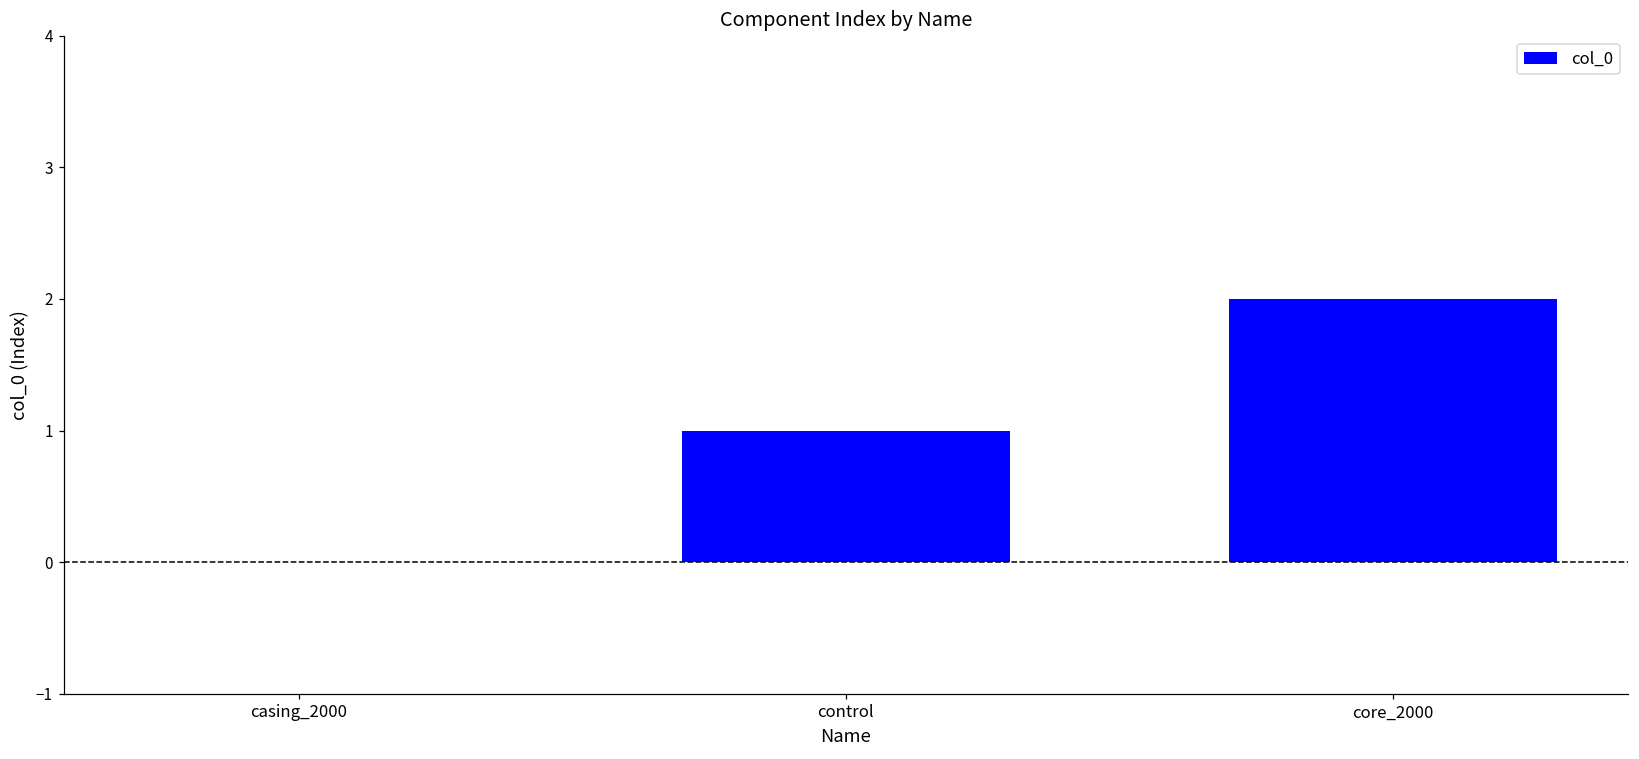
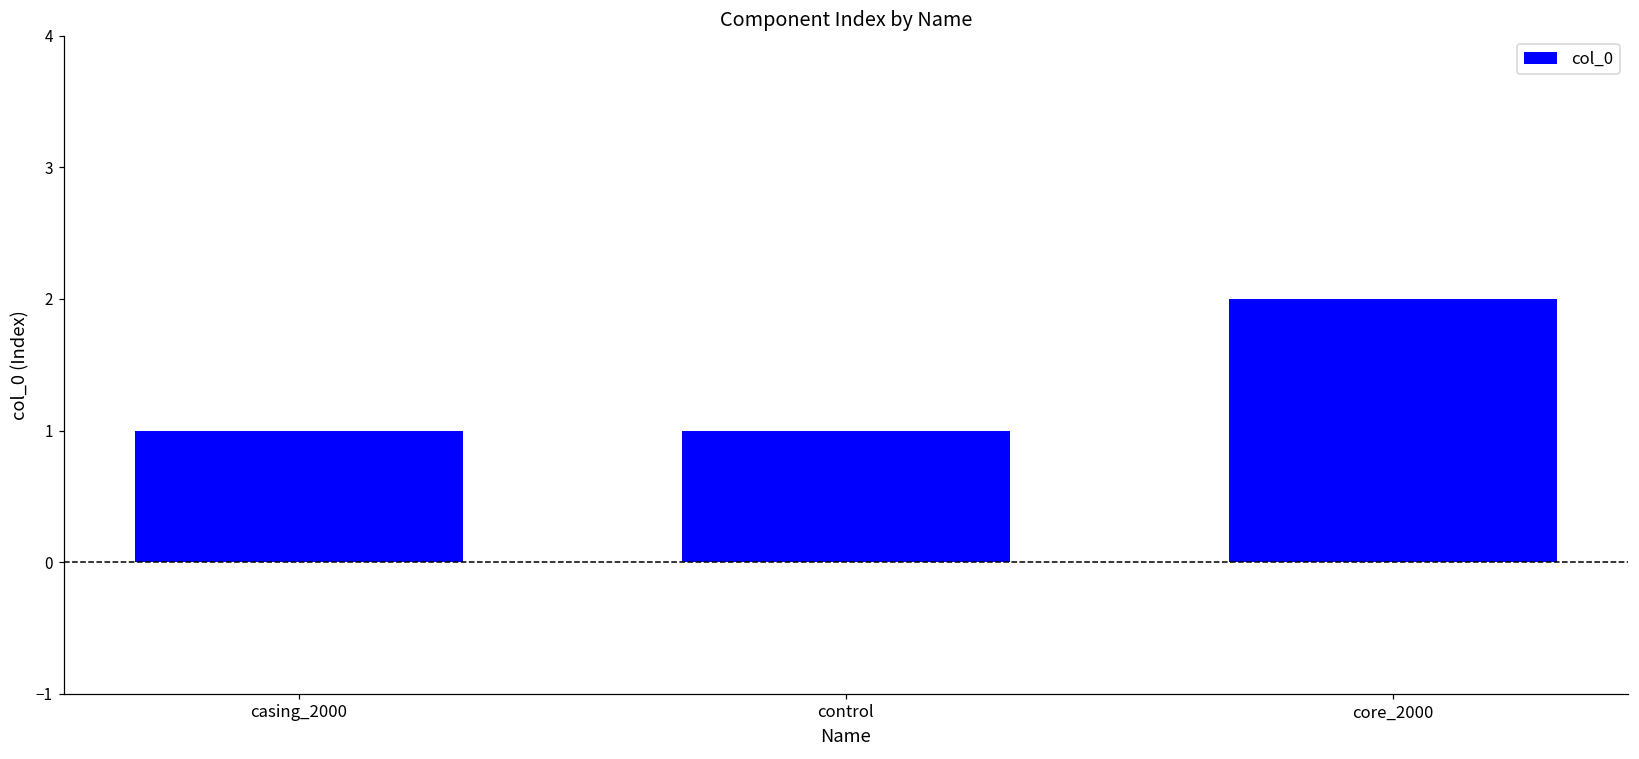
casing_2000: 0 -> 1
